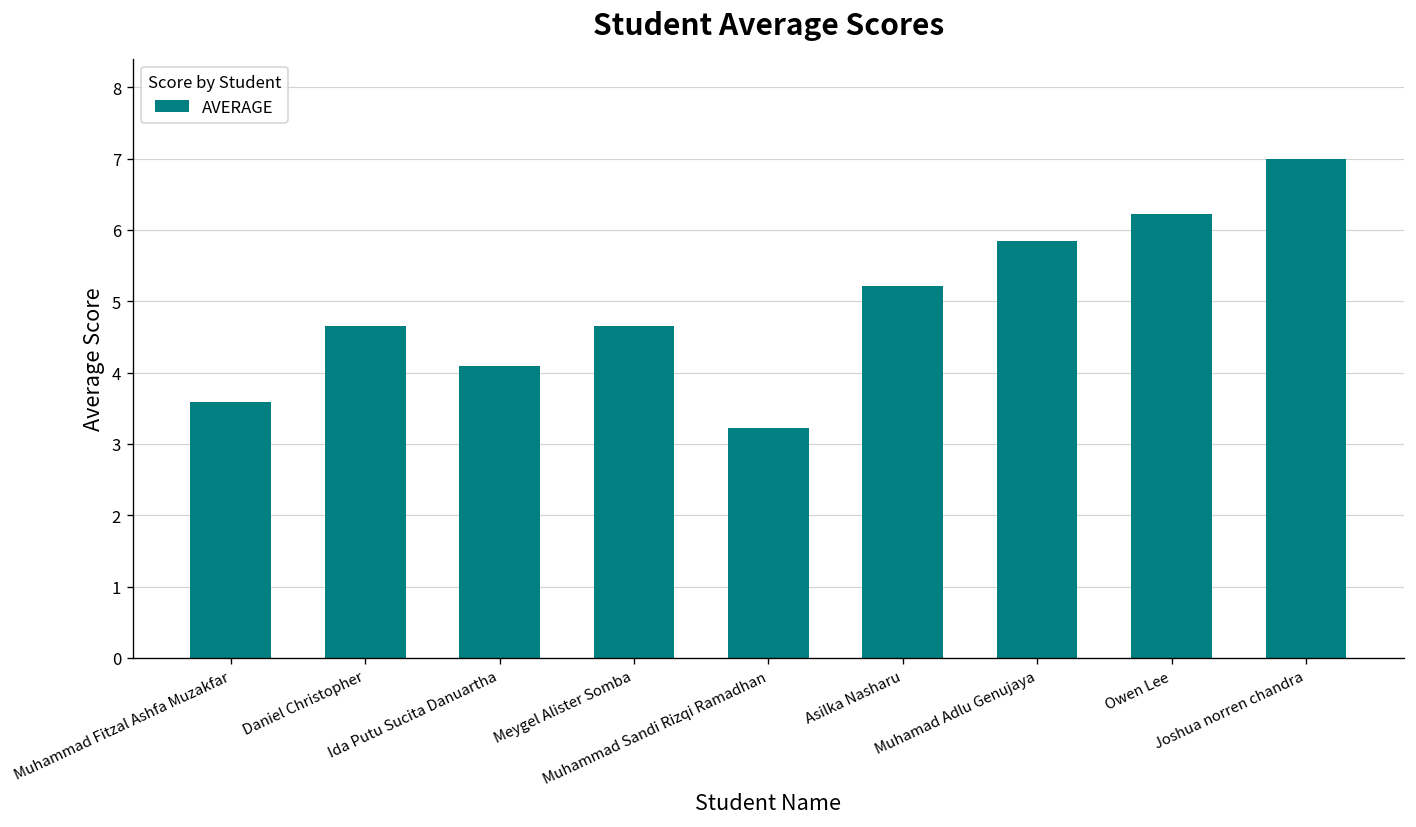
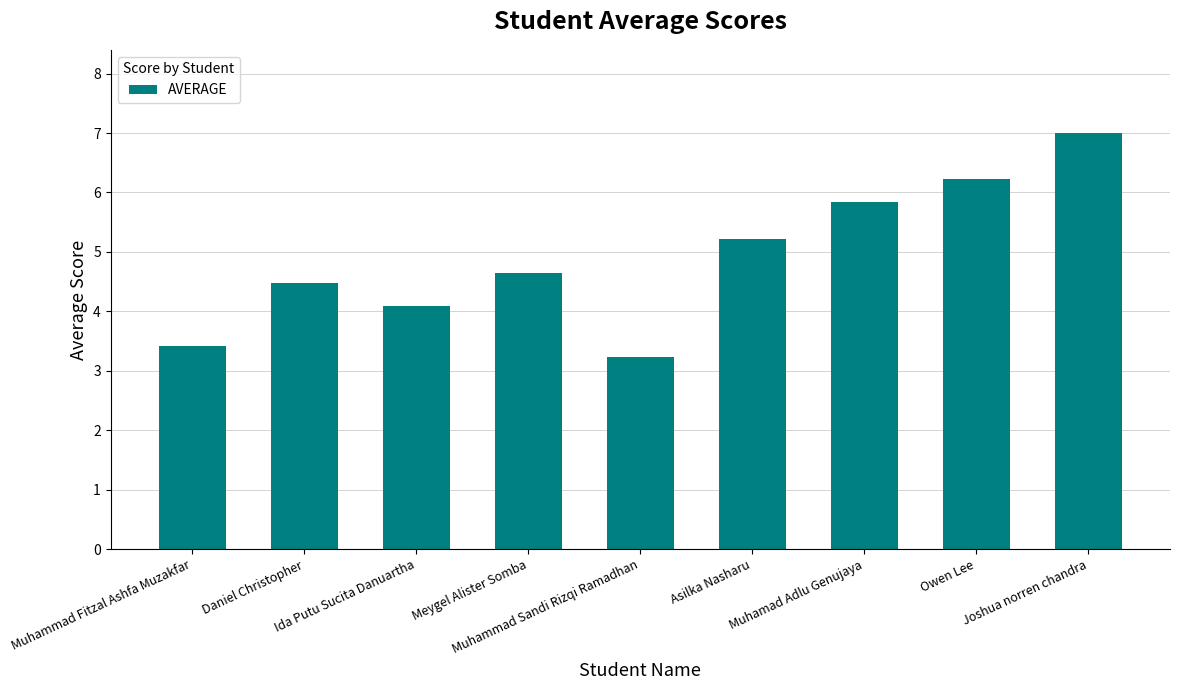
Muhammad Fitzal Ashfa Muzakfar: 3.6 -> 3.4
Daniel Christopher: 4.7 -> 4.5
